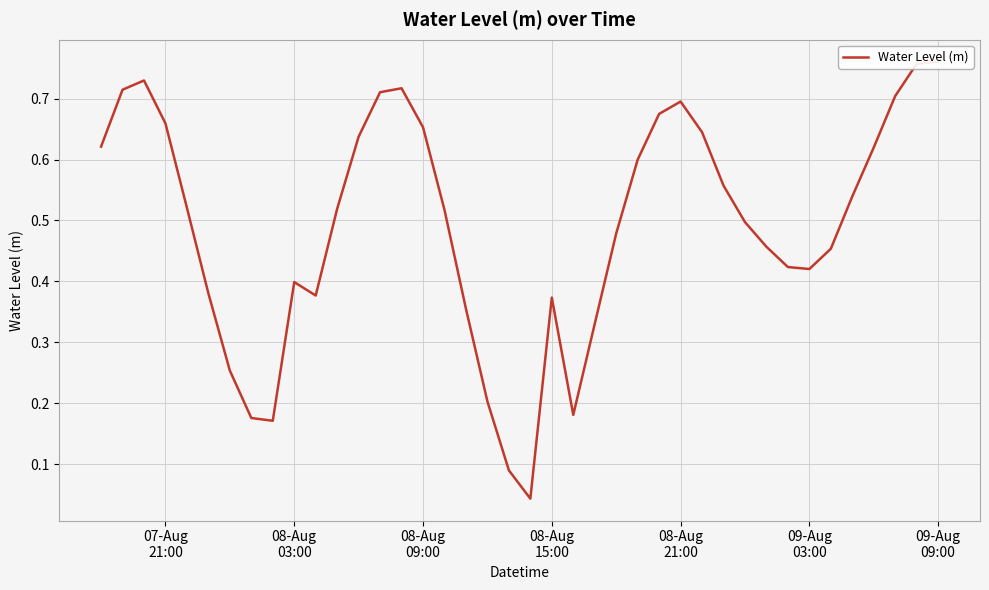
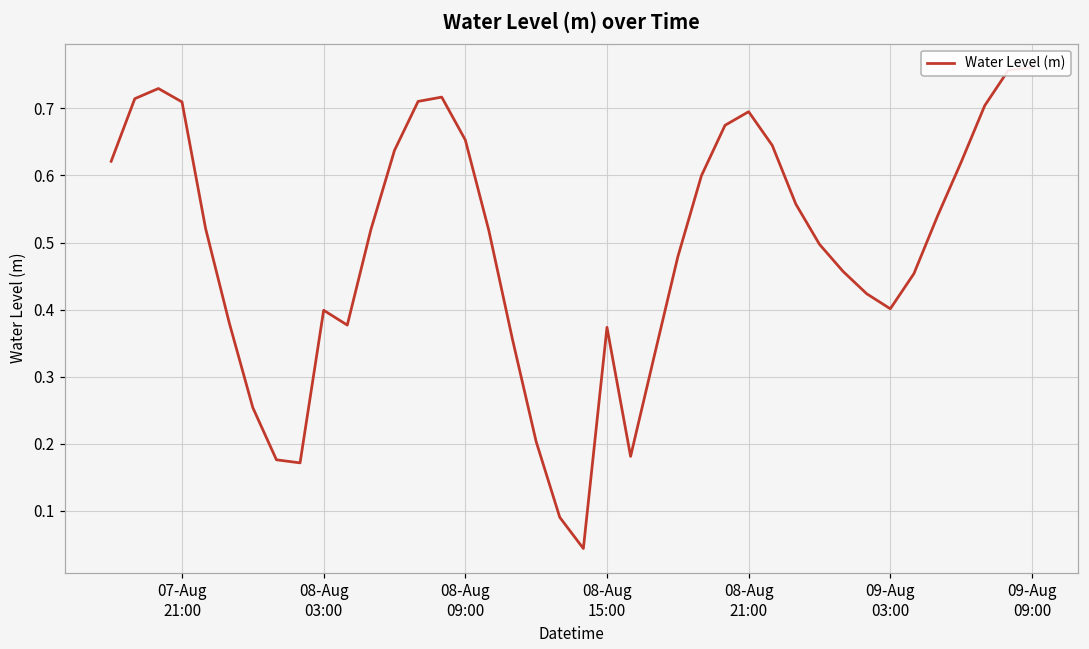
07-Aug 21:00: 0.66 -> 0.71
09-Aug 03:00: 0.42 -> 0.40
